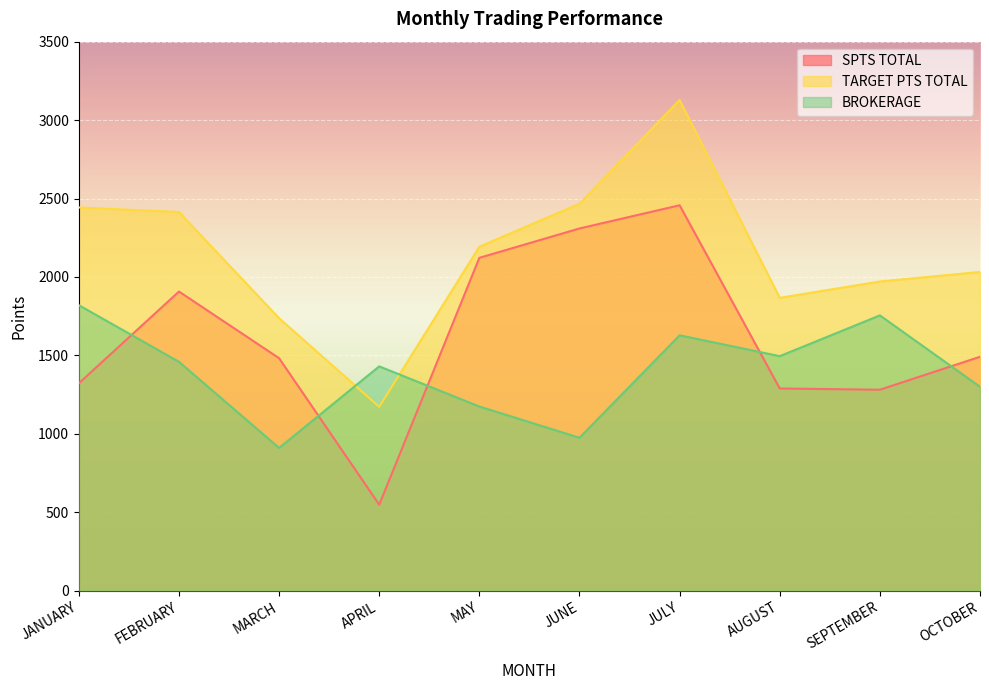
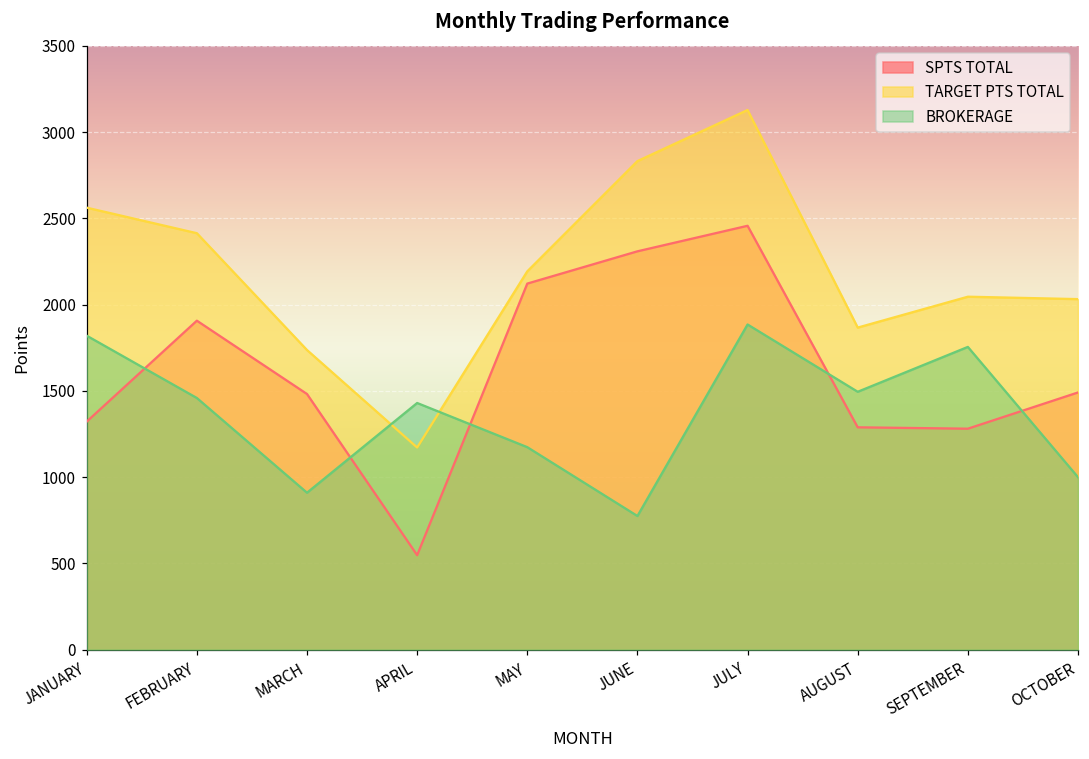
TARGET PTS TOTAL, JANUARY: 2440 -> 2560
TARGET PTS TOTAL, JUNE: 2470 -> 2830
BROKERAGE, JUNE: 980 -> 780
BROKERAGE, JULY: 1630 -> 1890
TARGET PTS TOTAL, SEPTEMBER: 1970 -> 2050
BROKERAGE, OCTOBER: 1300 -> 1000
